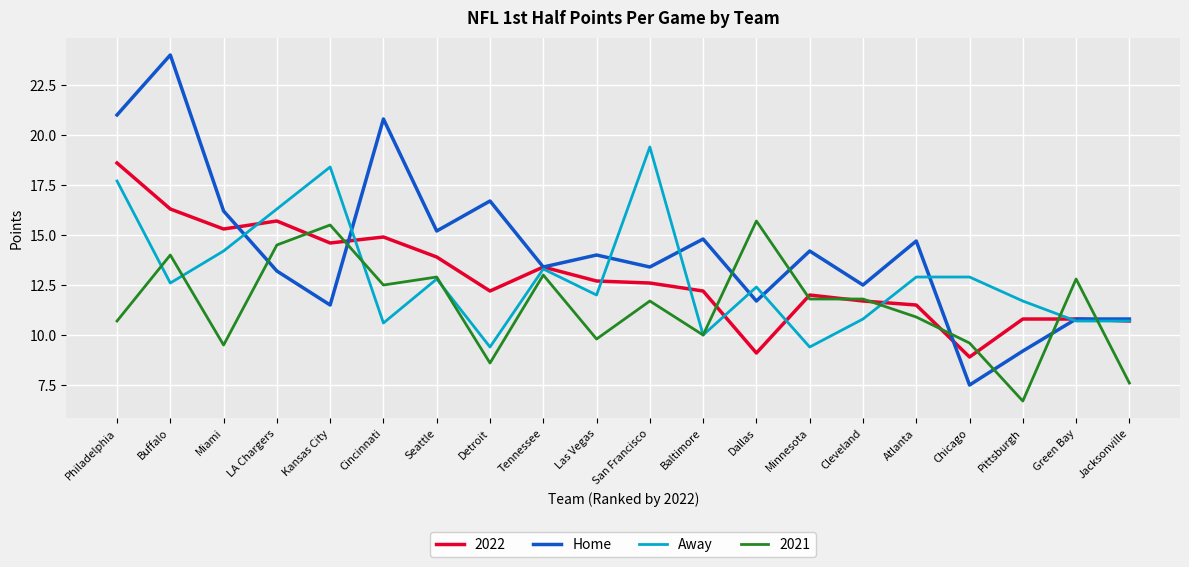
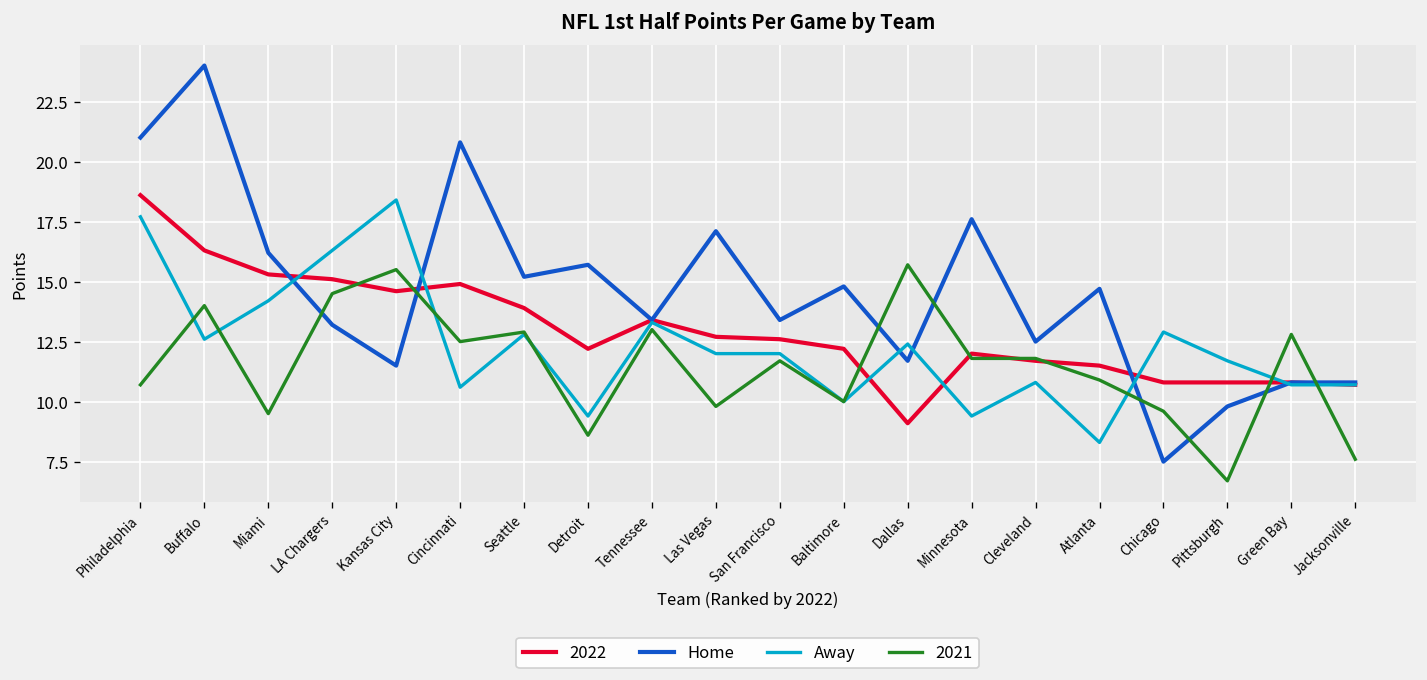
2022, LA Chargers: 15.7 -> 15.1
Home, Detroit: 16.7 -> 15.7
Home, Las Vegas: 14.0 -> 17.1
Away, San Francisco: 19.4 -> 12.0
Home, Minnesota: 14.2 -> 17.6
Away, Atlanta: 12.9 -> 8.3
2022, Chicago: 8.9 -> 10.8
Home, Pittsburgh: 9.2 -> 9.8
